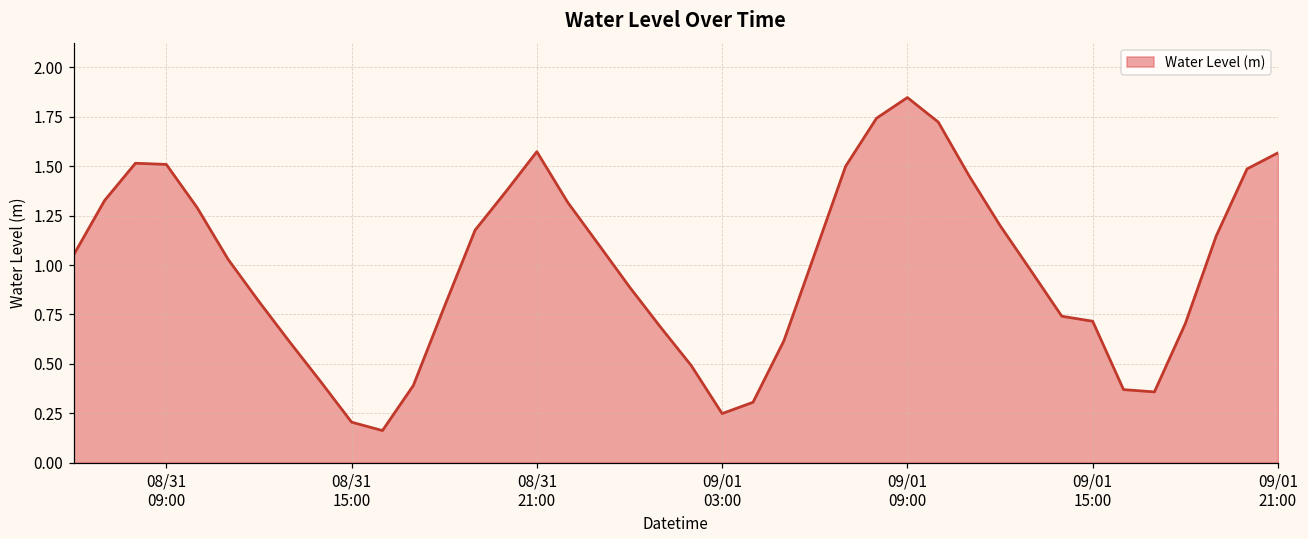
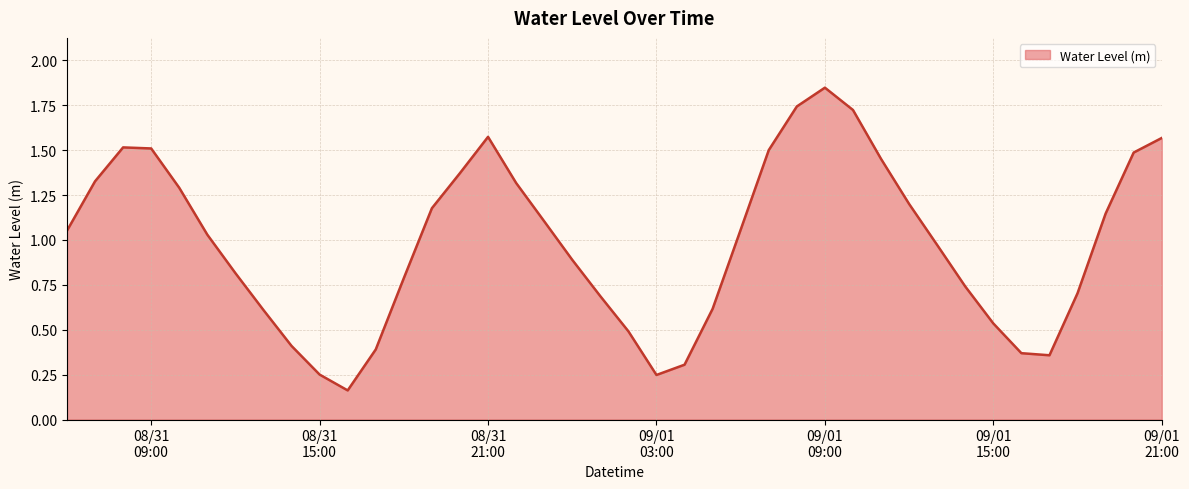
08/31 15:00: 0.20 -> 0.25
09/01 15:00: 0.72 -> 0.54
